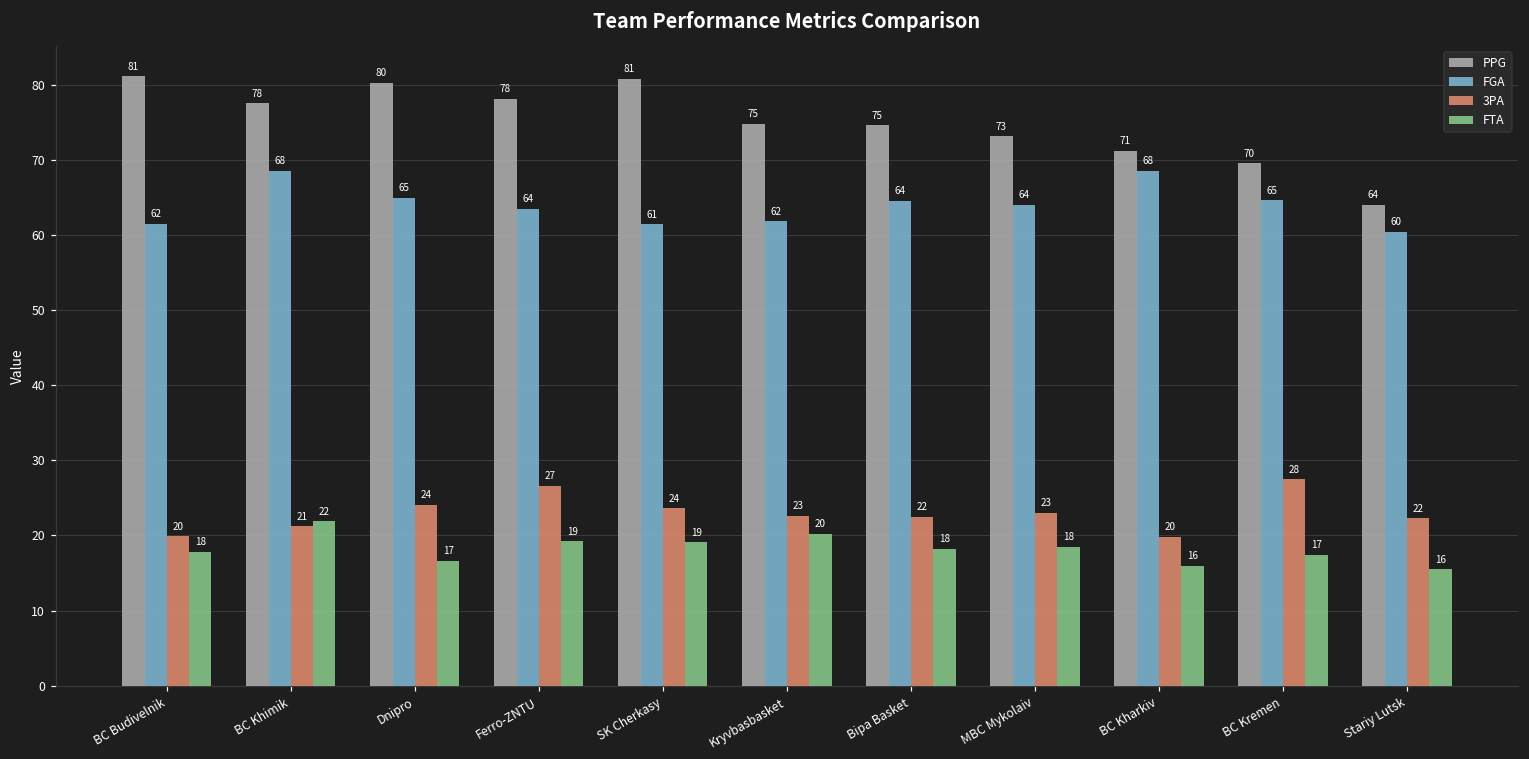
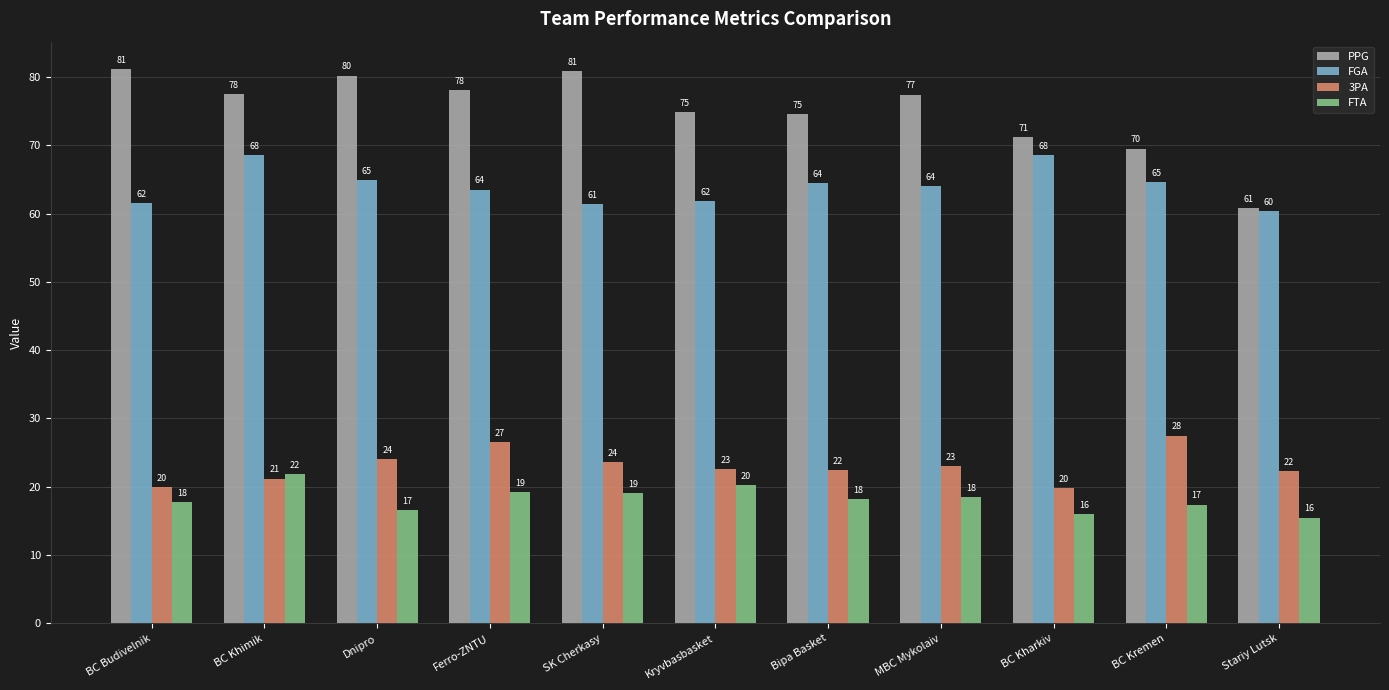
PPG, MBC Mykolaiv: 73 -> 77
PPG, Stariy Lutsk: 64 -> 61
